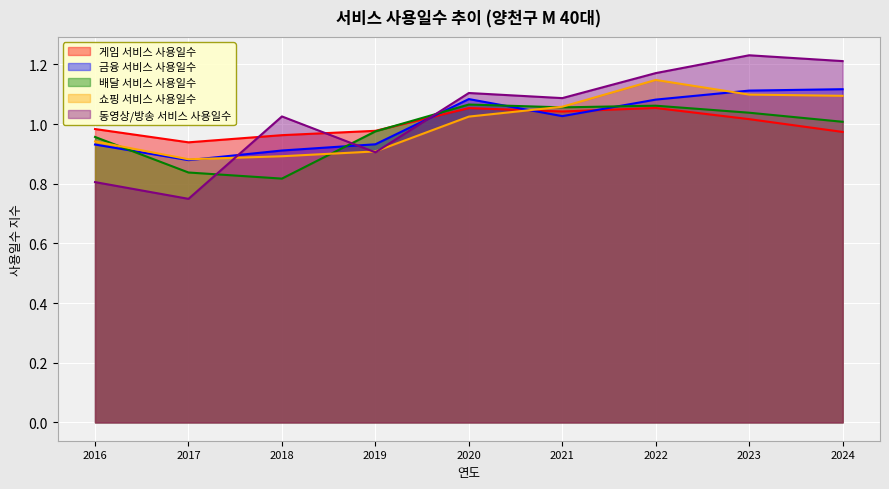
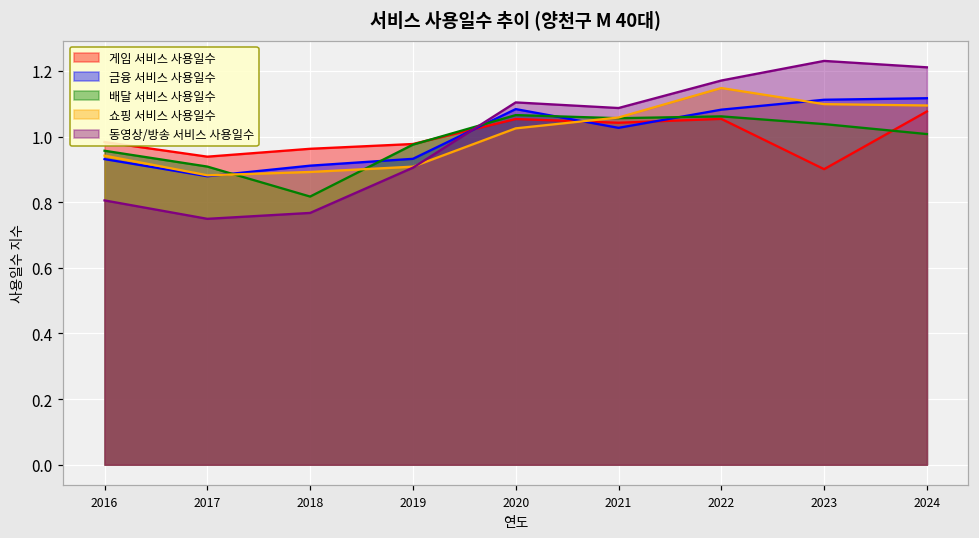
배달 서비스 사용일수, 2017: 0.84 -> 0.91
동영상/방송 서비스 사용일수, 2018: 1.03 -> 0.77
게임 서비스 사용일수, 2023: 1.02 -> 0.90
게임 서비스 사용일수, 2024: 0.97 -> 1.08
